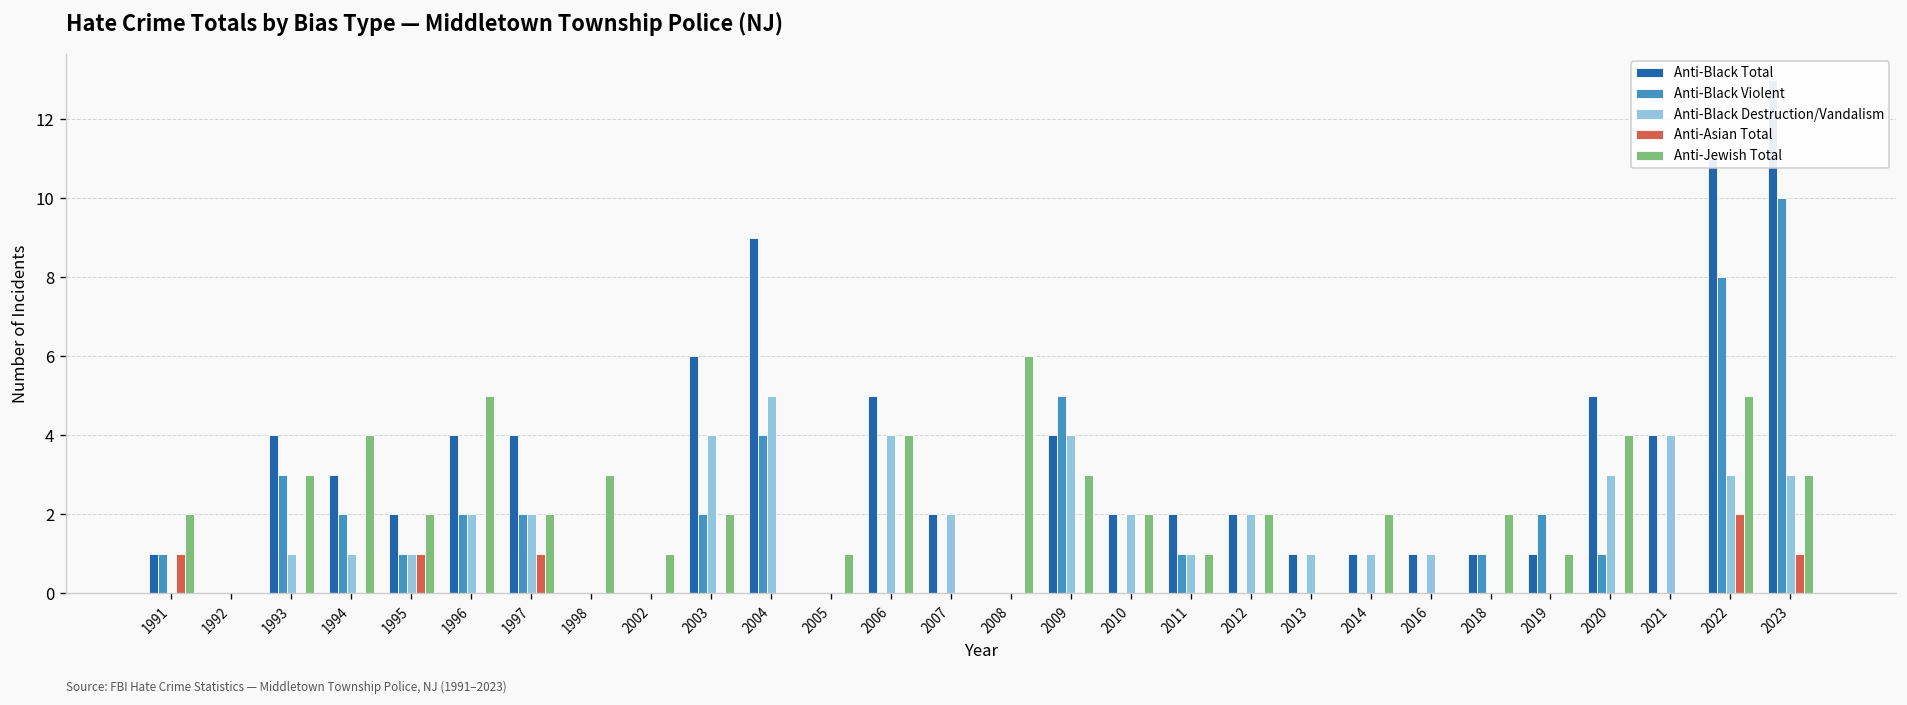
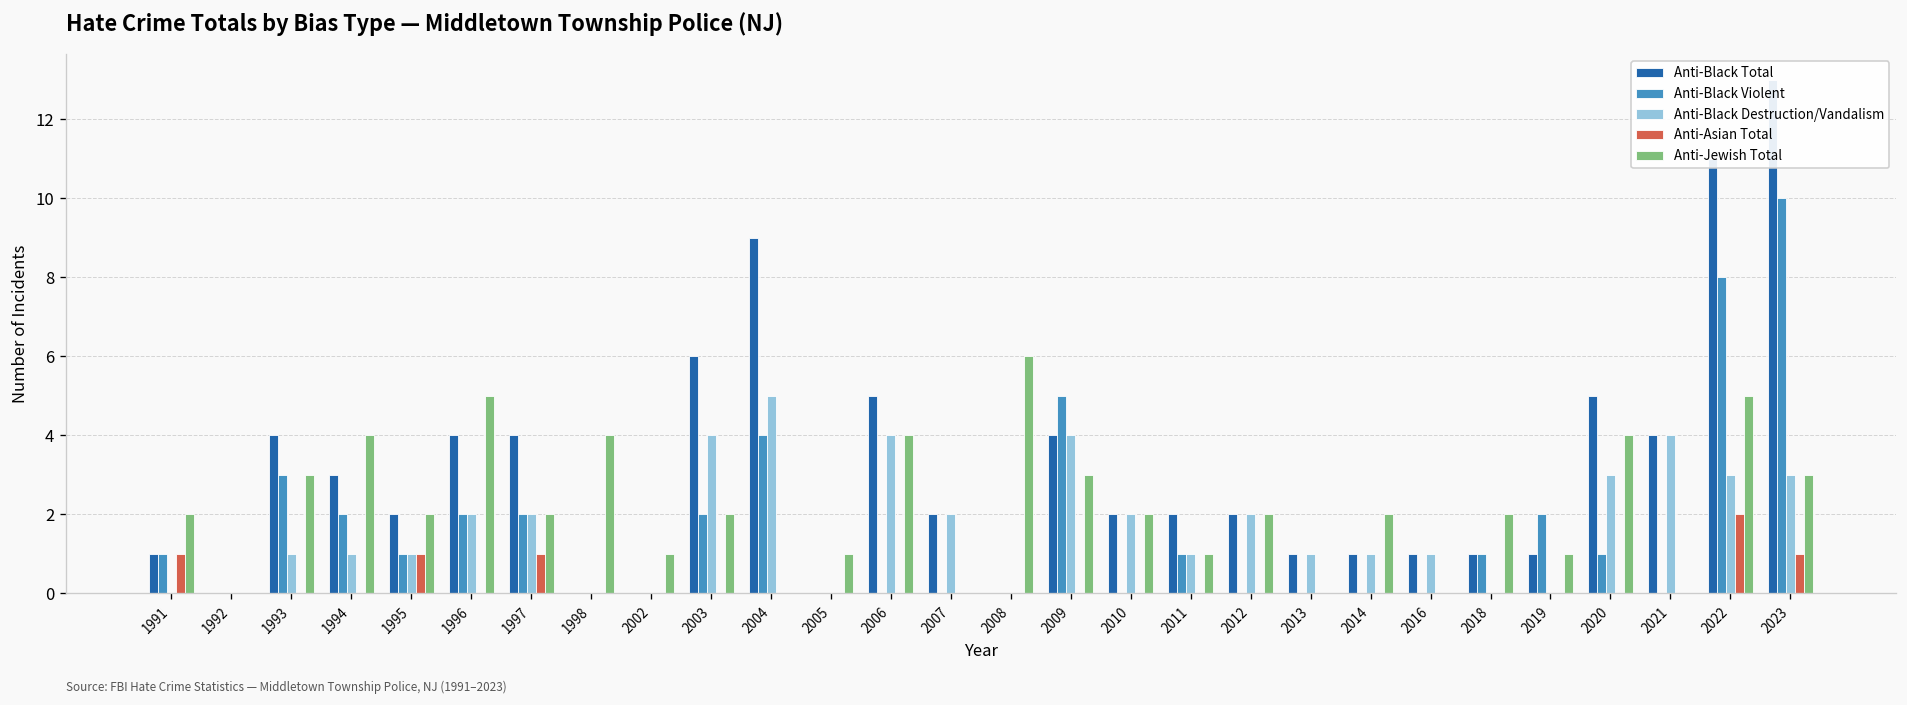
Anti-Jewish Total, 1998: 3 -> 4
